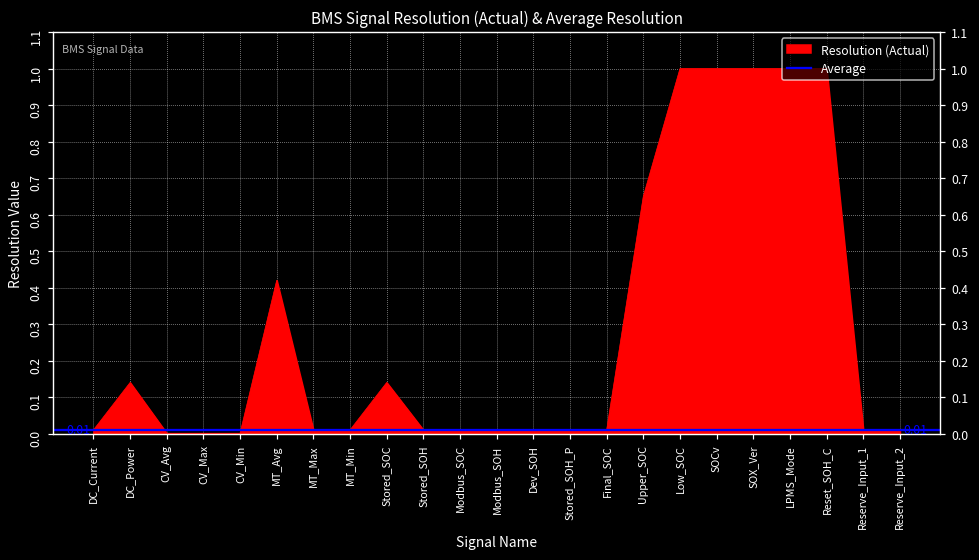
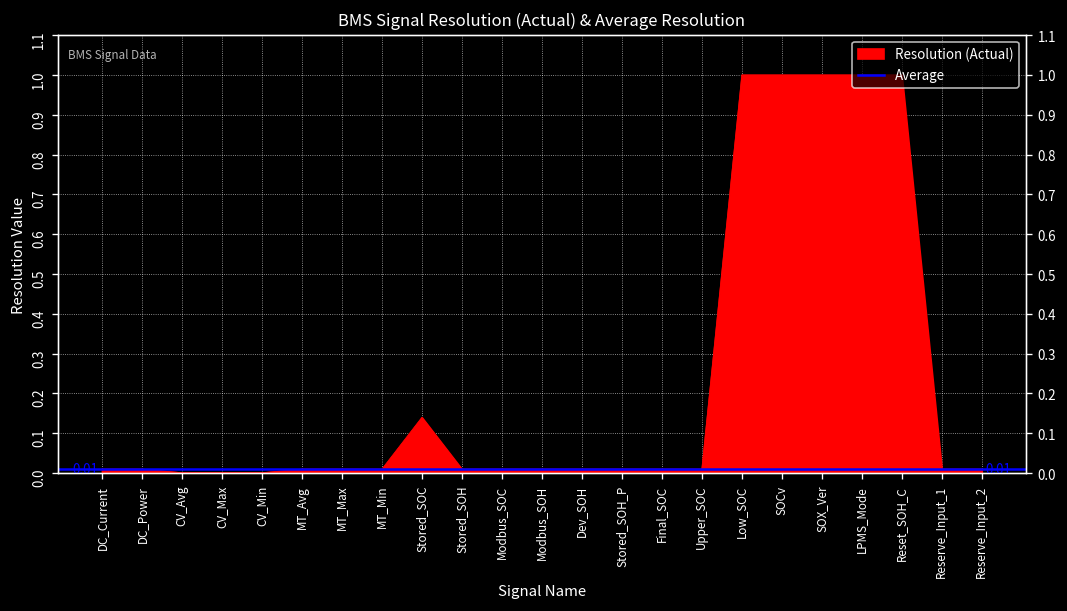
DC_Power: 0.14 -> 0.01
MT_Avg: 0.42 -> 0.01
Upper_SOC: 0.65 -> 0.01
